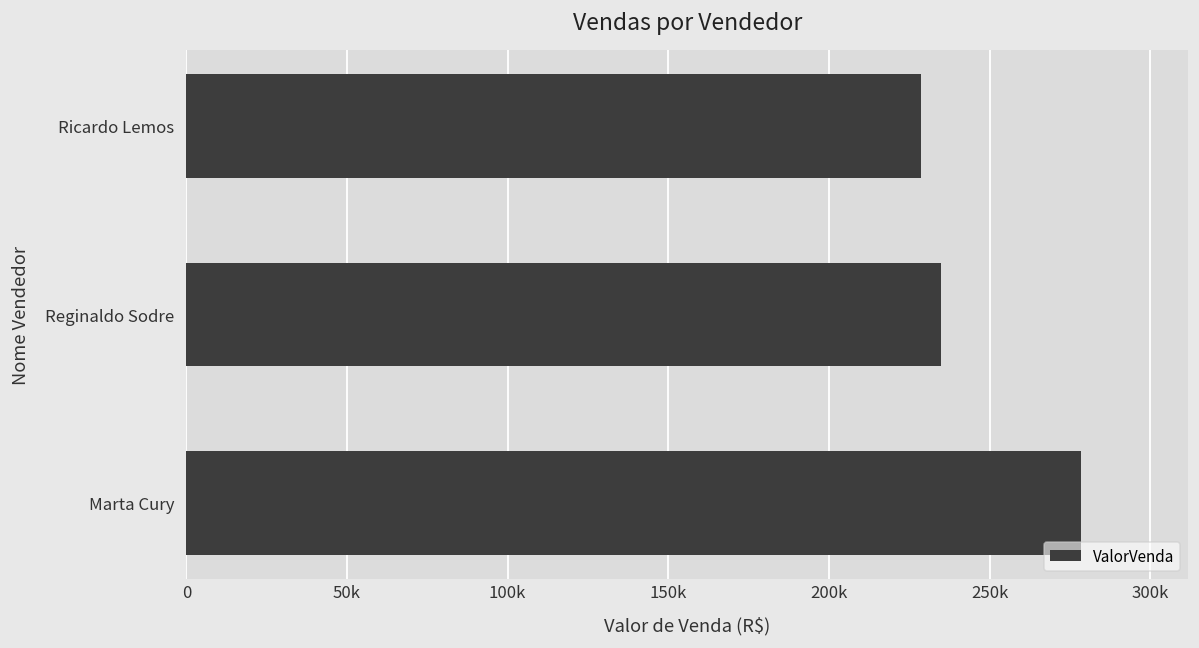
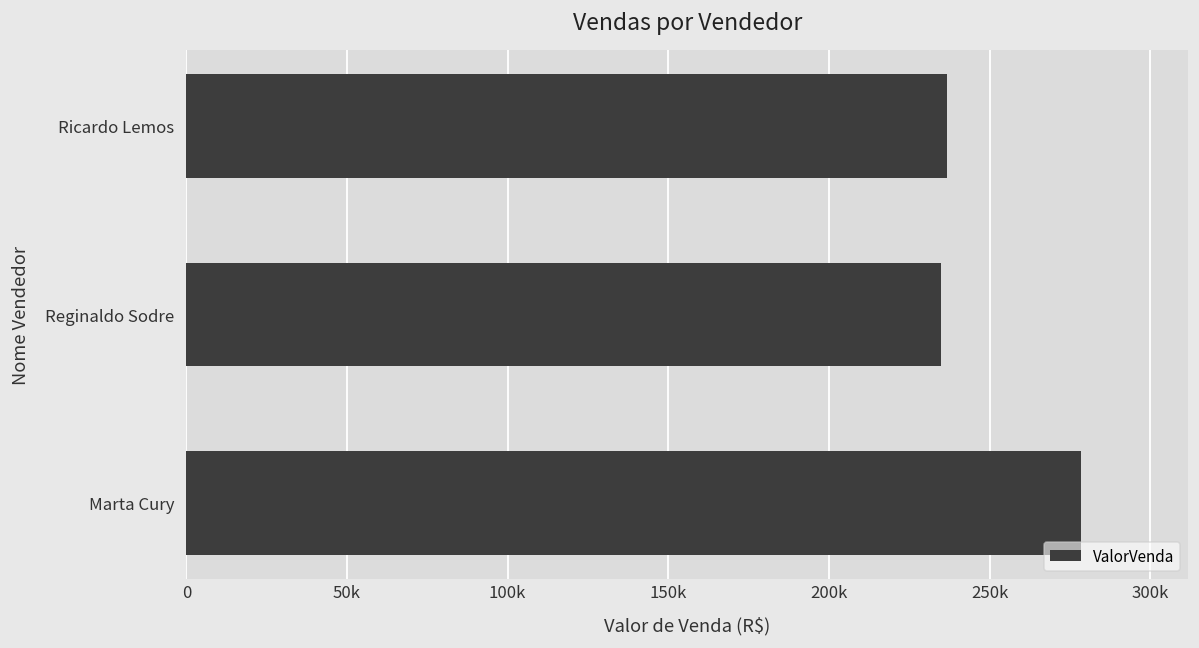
Ricardo Lemos: 229000 -> 237000
